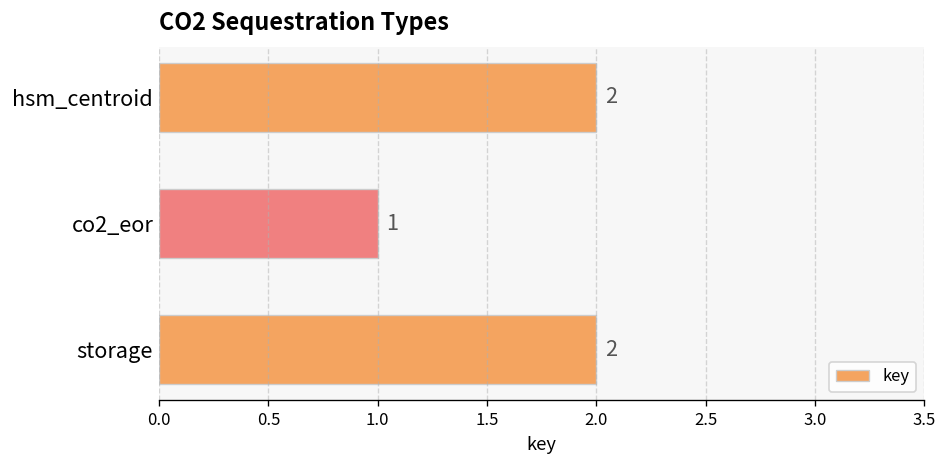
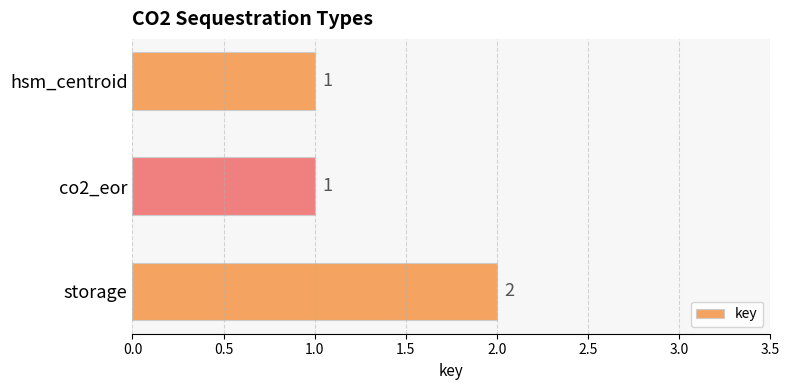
hsm_centroid: 2 -> 1
